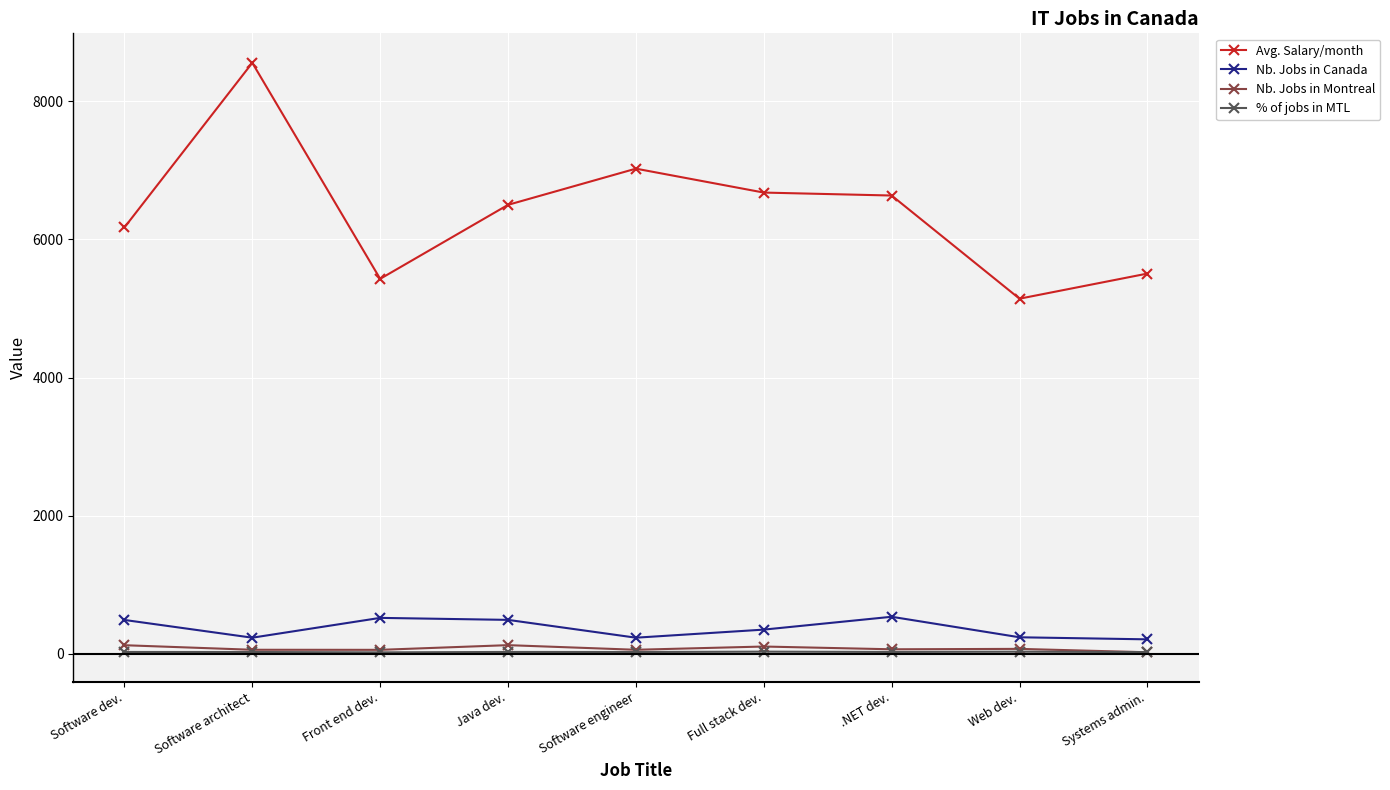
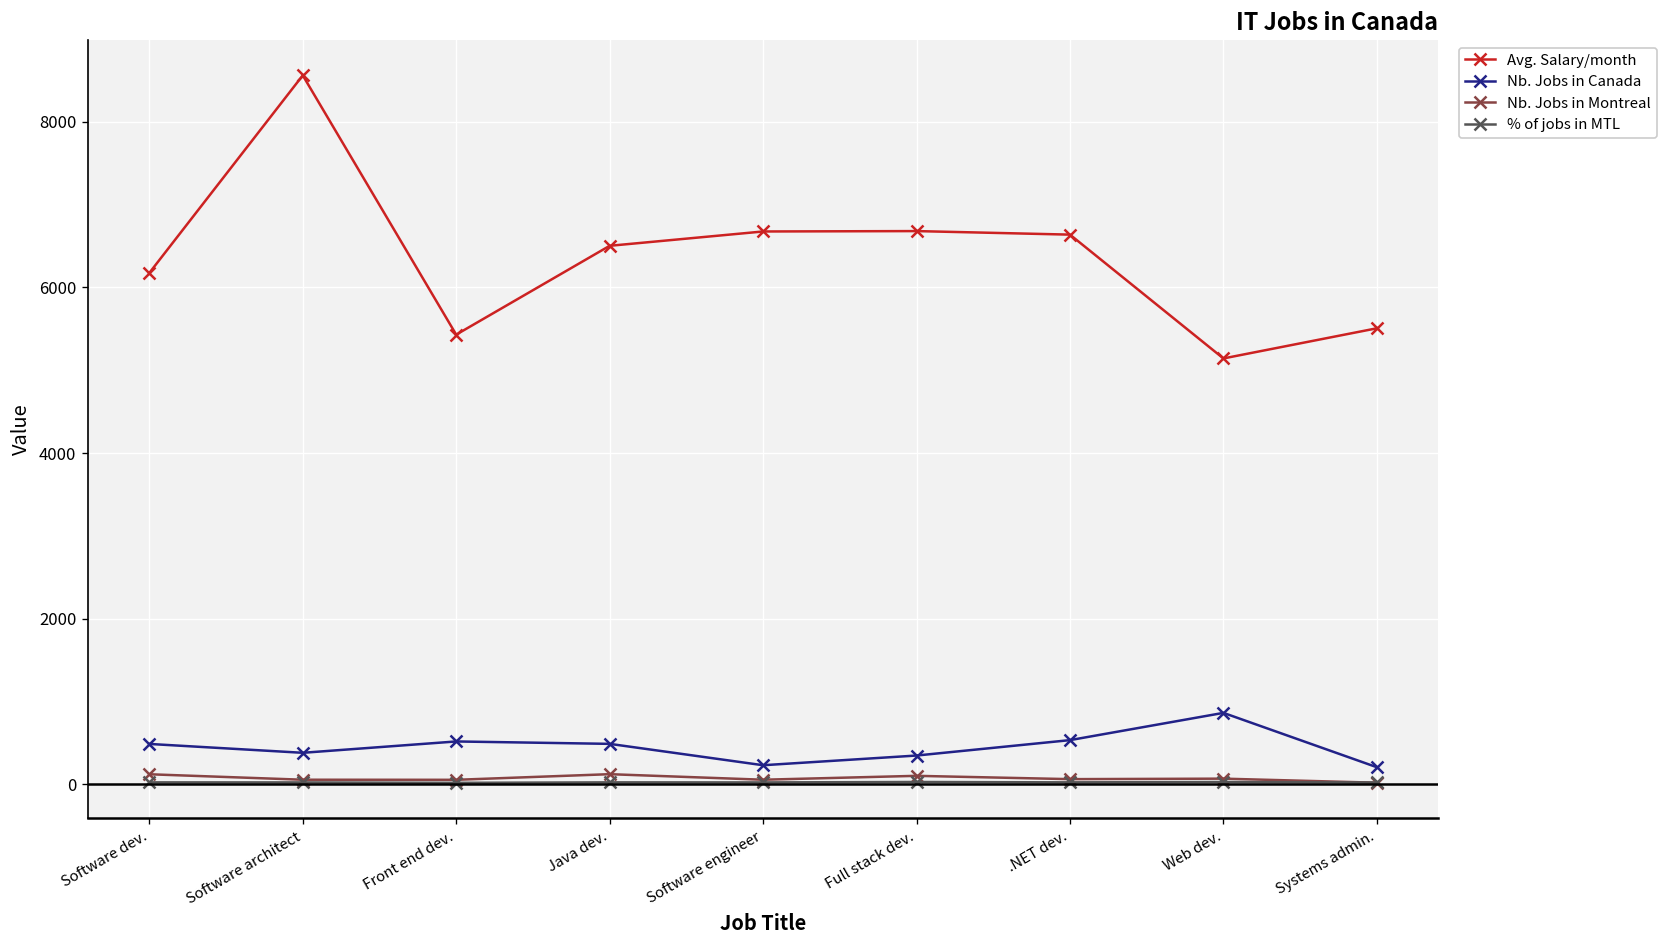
Nb. Jobs in Canada, Software architect: 200 -> 400
Avg. Salary/month, Software engineer: 7000 -> 6700
Nb. Jobs in Canada, Web dev.: 200 -> 900
